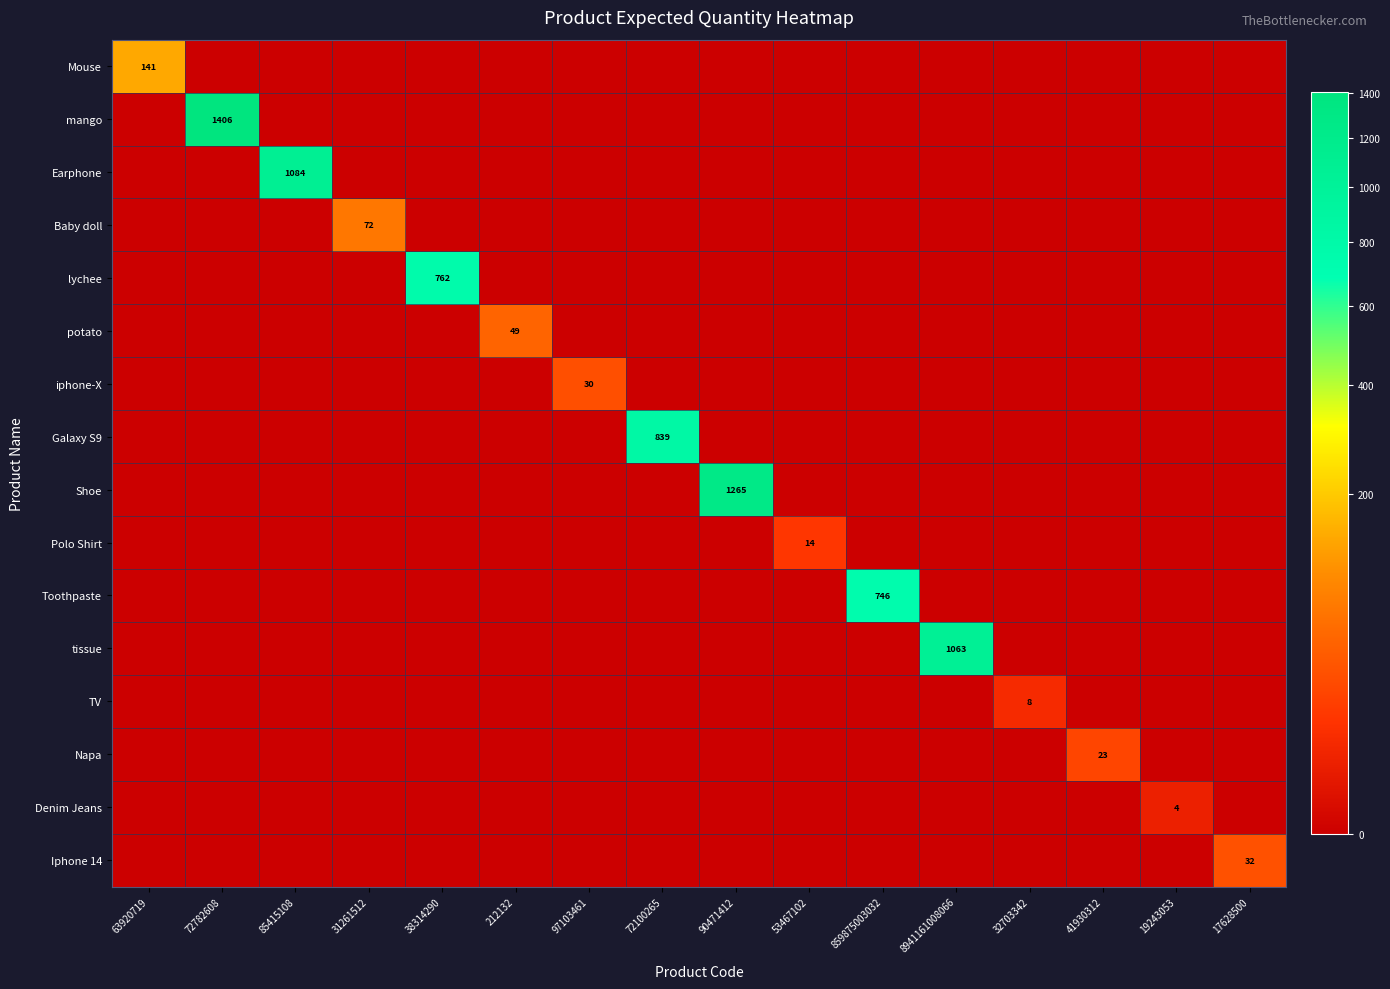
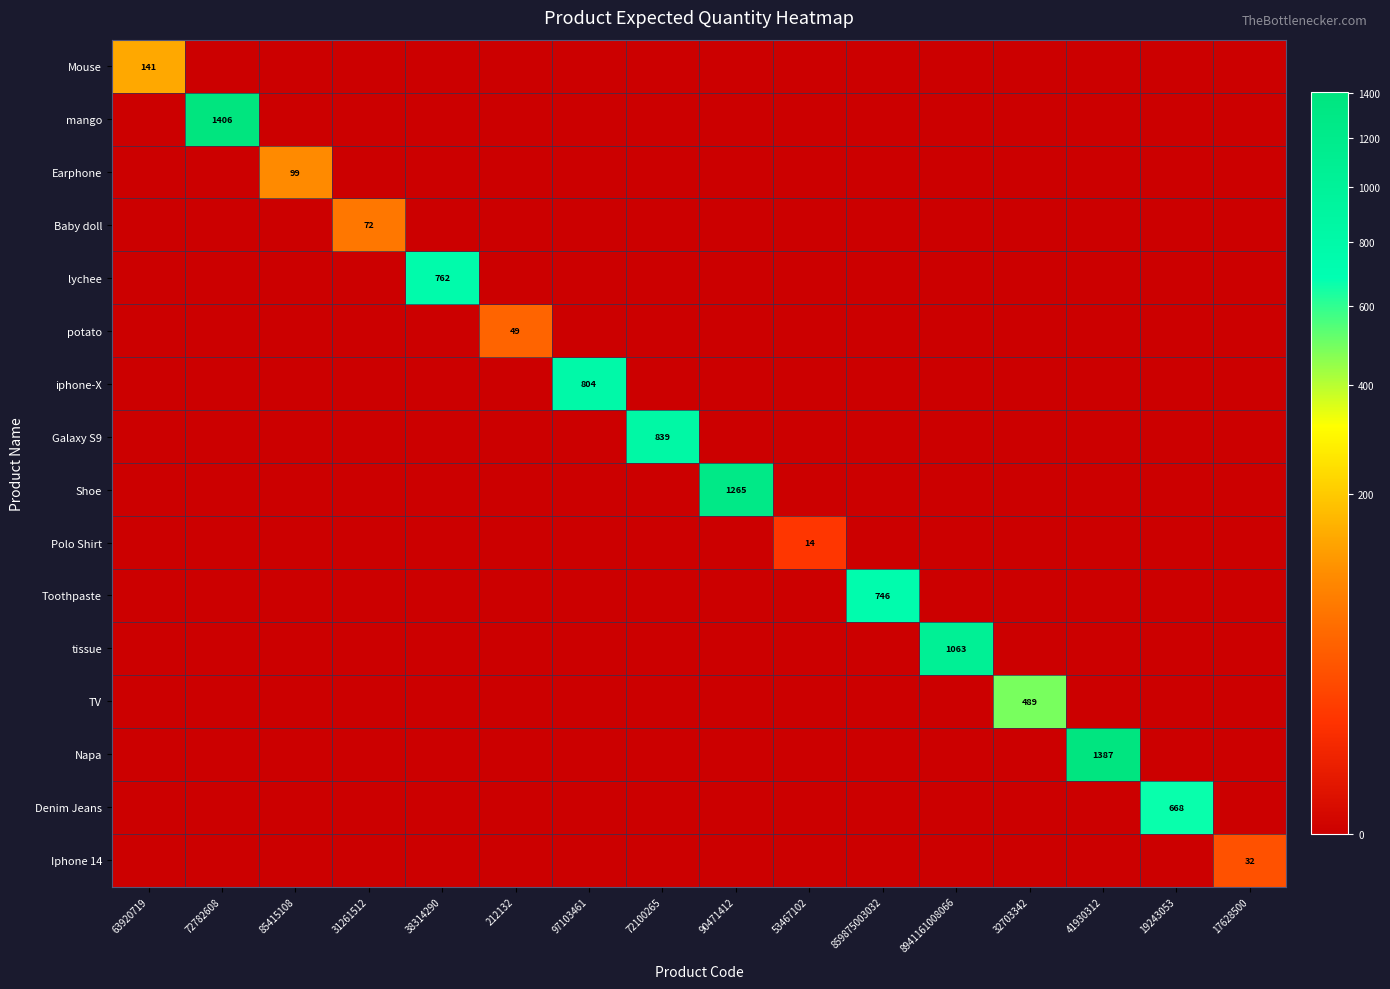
Earphone, 85415108: 1084 -> 99
iphone-X, 97103461: 30 -> 804
TV, 32703342: 8 -> 489
Napa, 41930312: 23 -> 1387
Denim Jeans, 19243053: 4 -> 668
